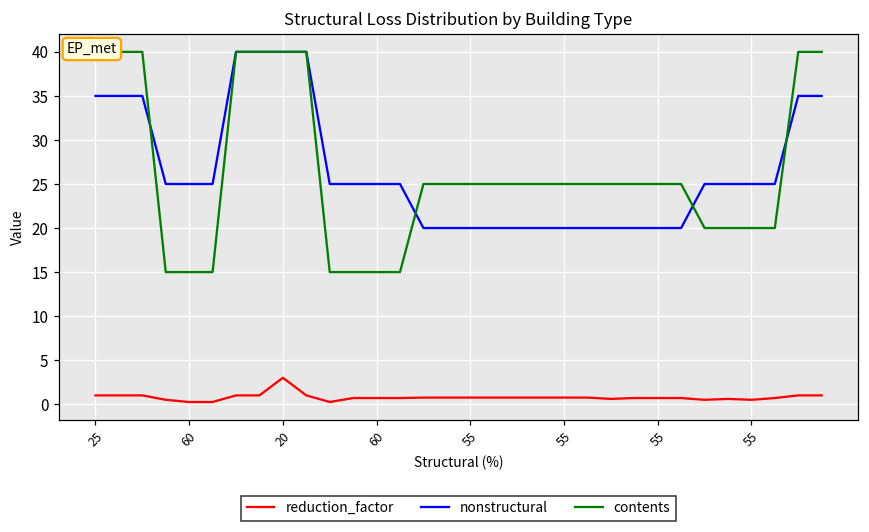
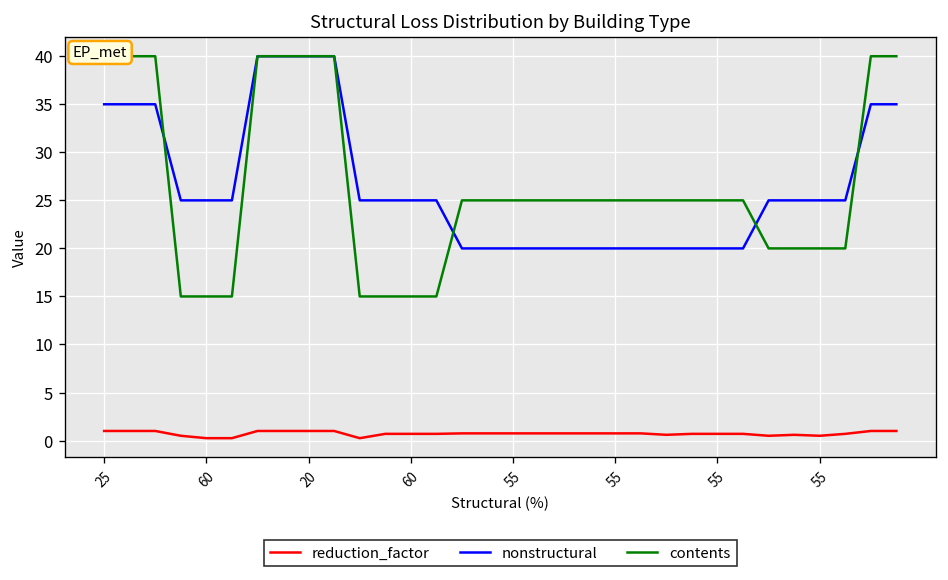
reduction_factor, 20: 3 -> 1
